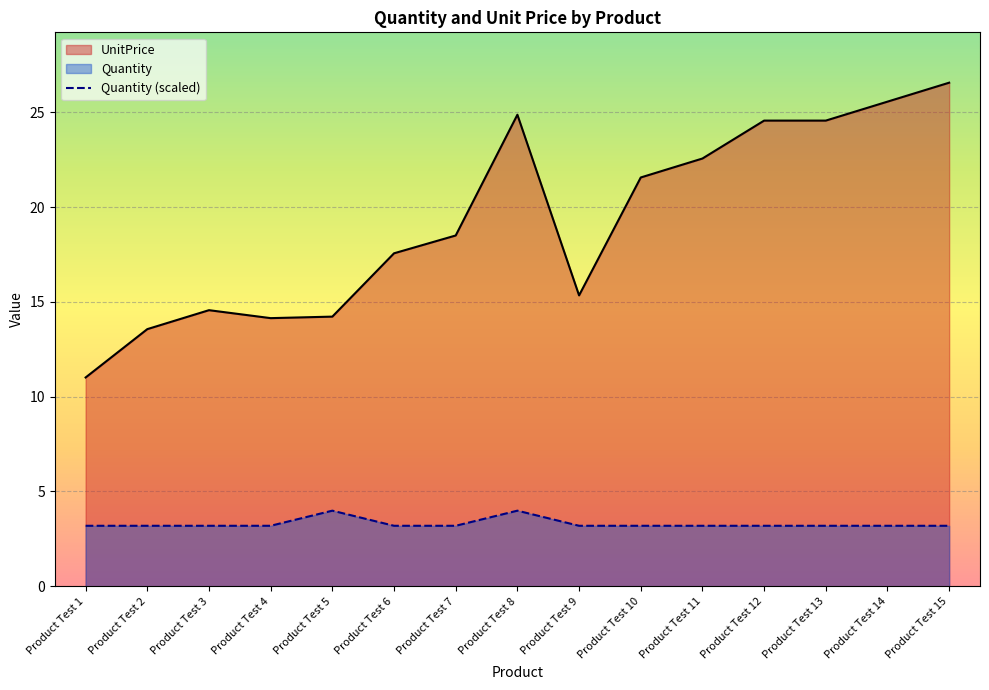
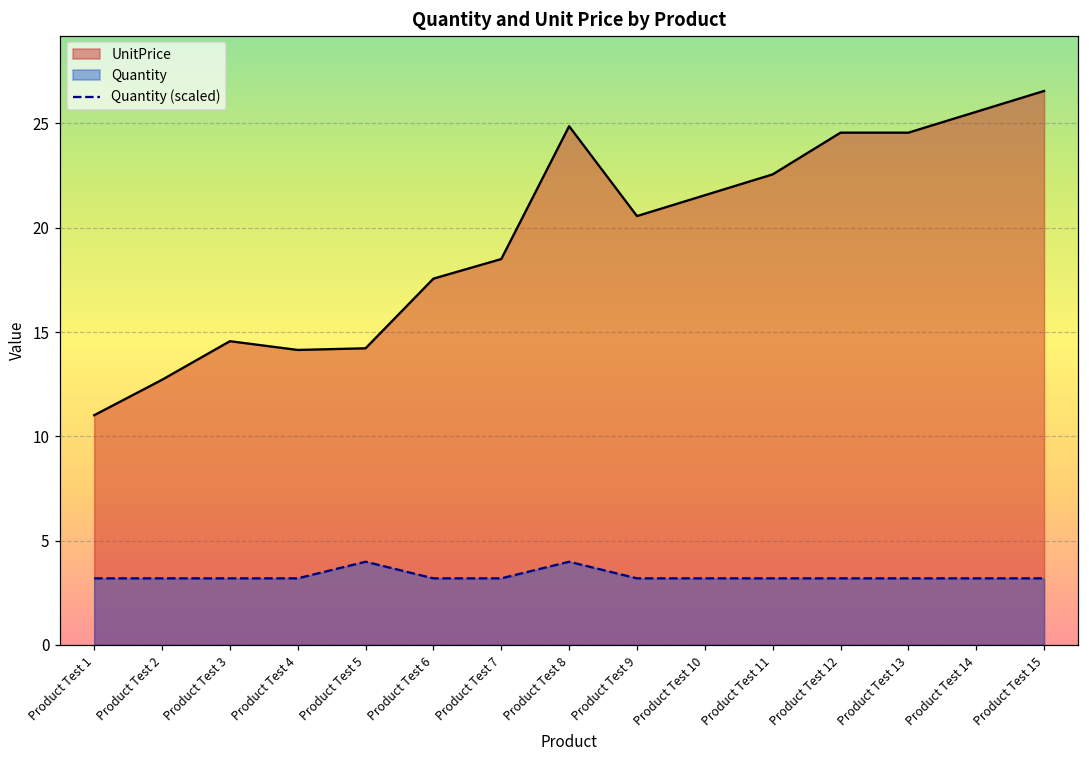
UnitPrice, Product Test 2: 13.6 -> 12.7
UnitPrice, Product Test 9: 15.3 -> 20.6
